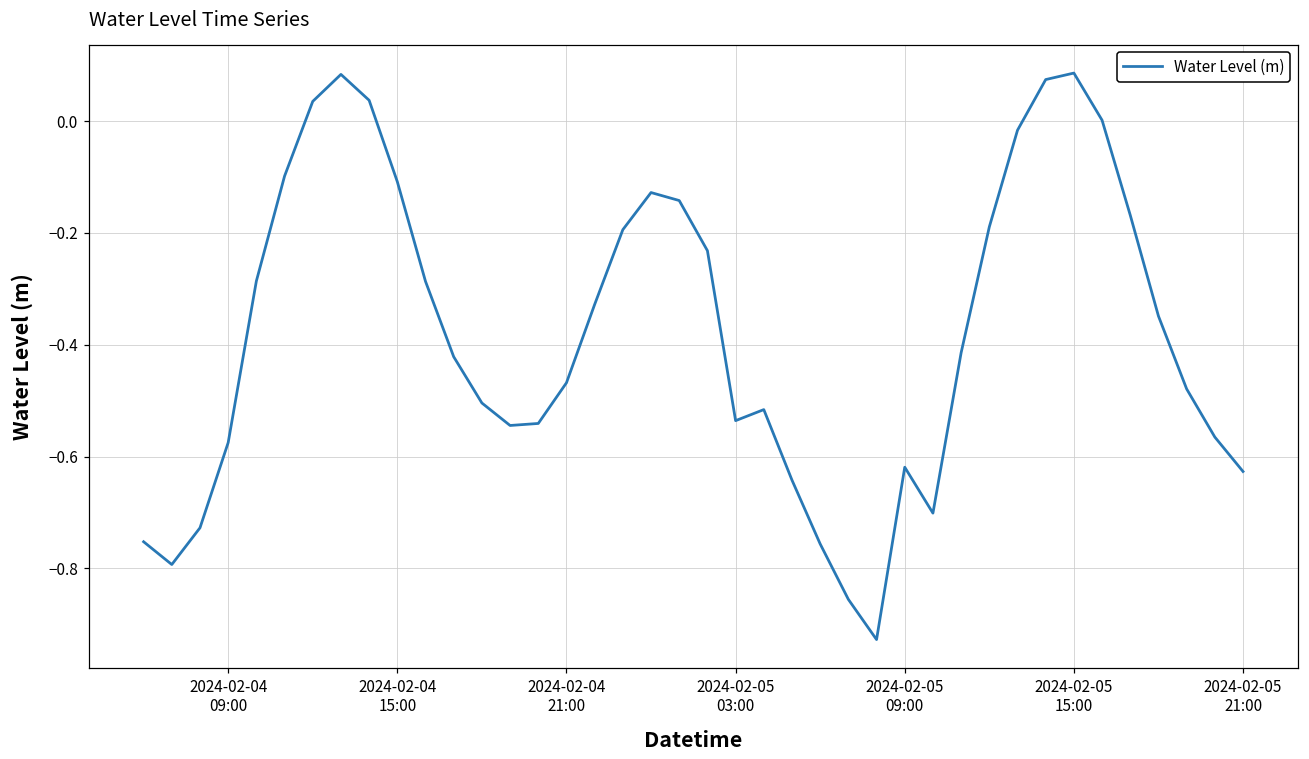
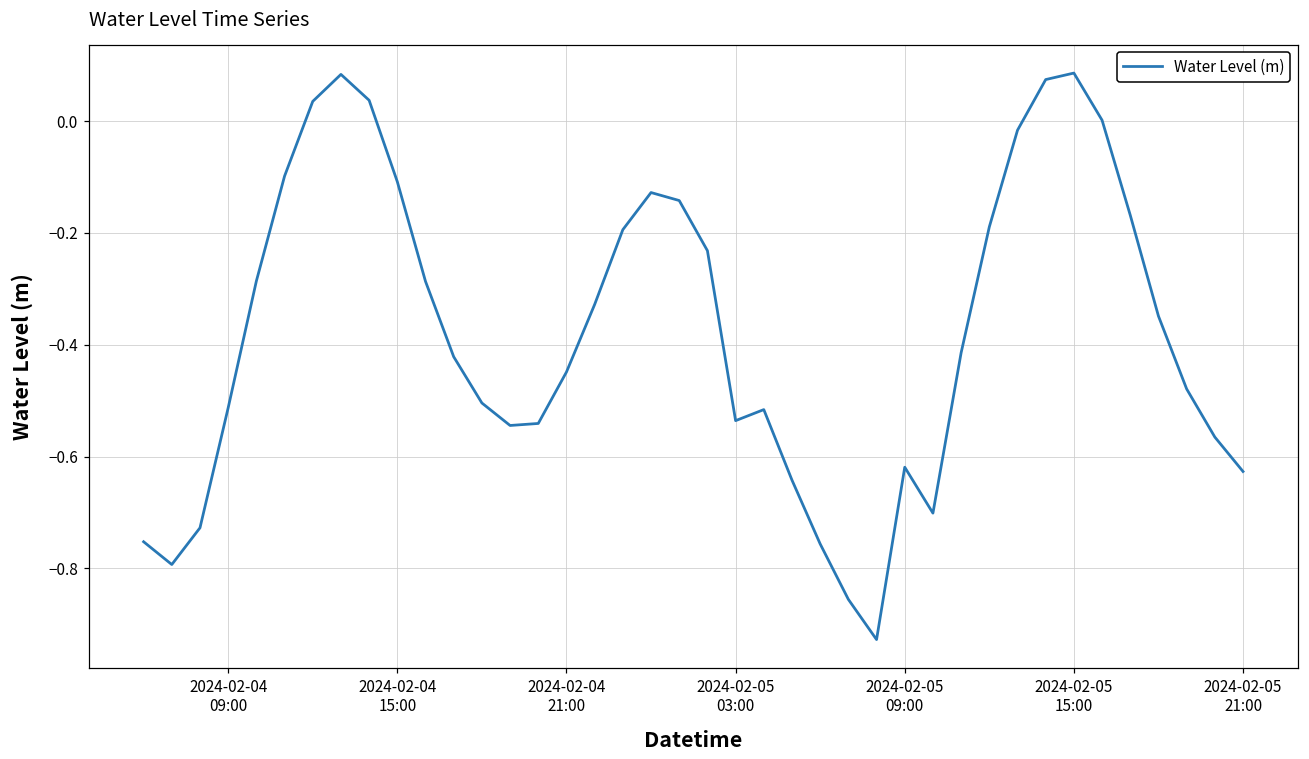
2024-02-04 09:00: -0.57 -> -0.51
2024-02-04 21:00: -0.47 -> -0.45
